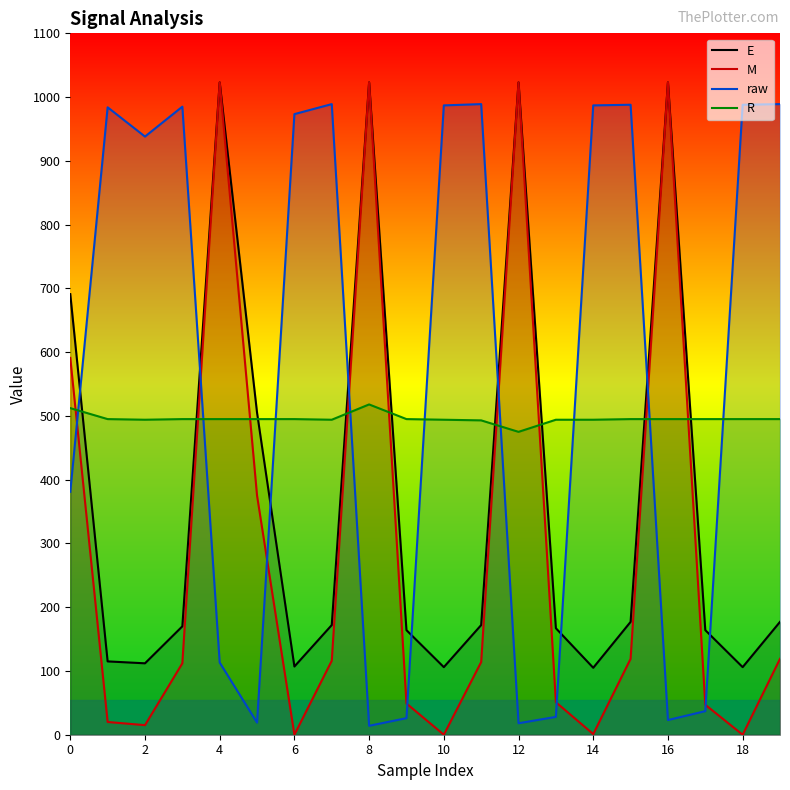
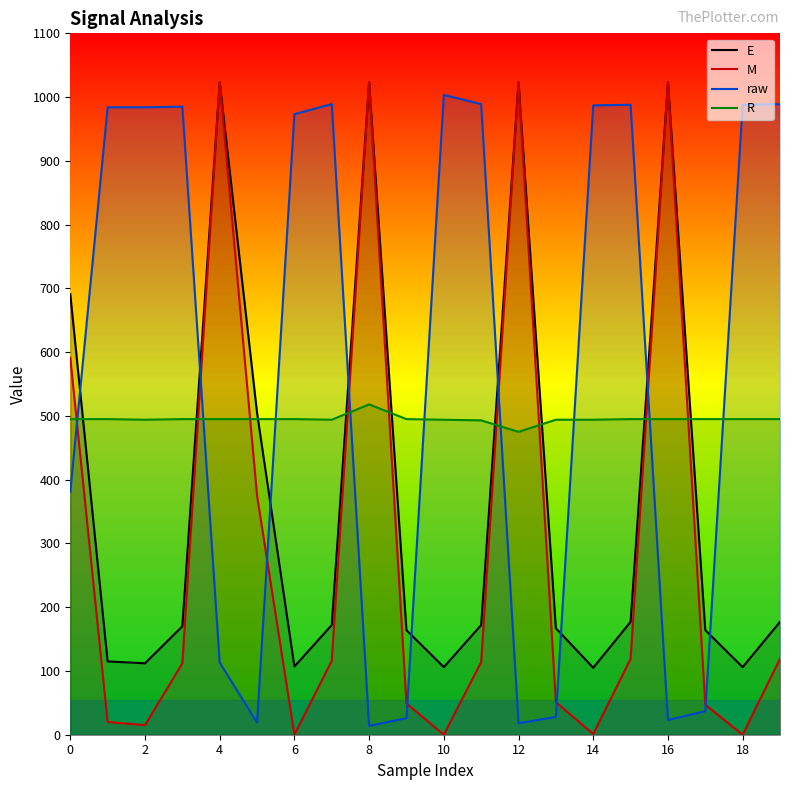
R, 0: 510 -> 500
raw, 2: 940 -> 980
raw, 10: 990 -> 1000
